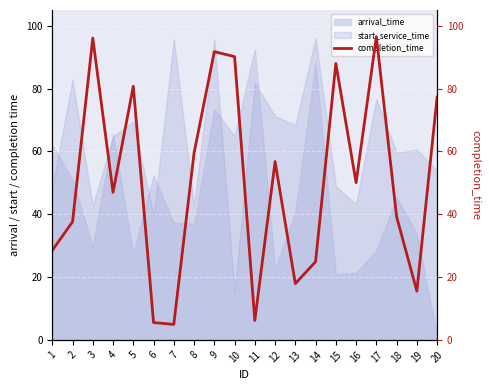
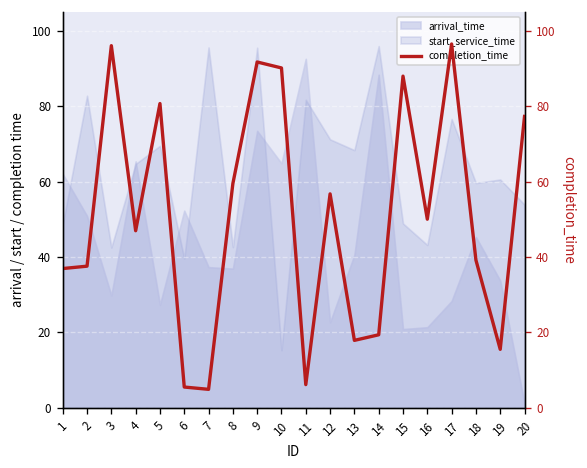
completion_time, 1: 28 -> 37
completion_time, 14: 25 -> 19
